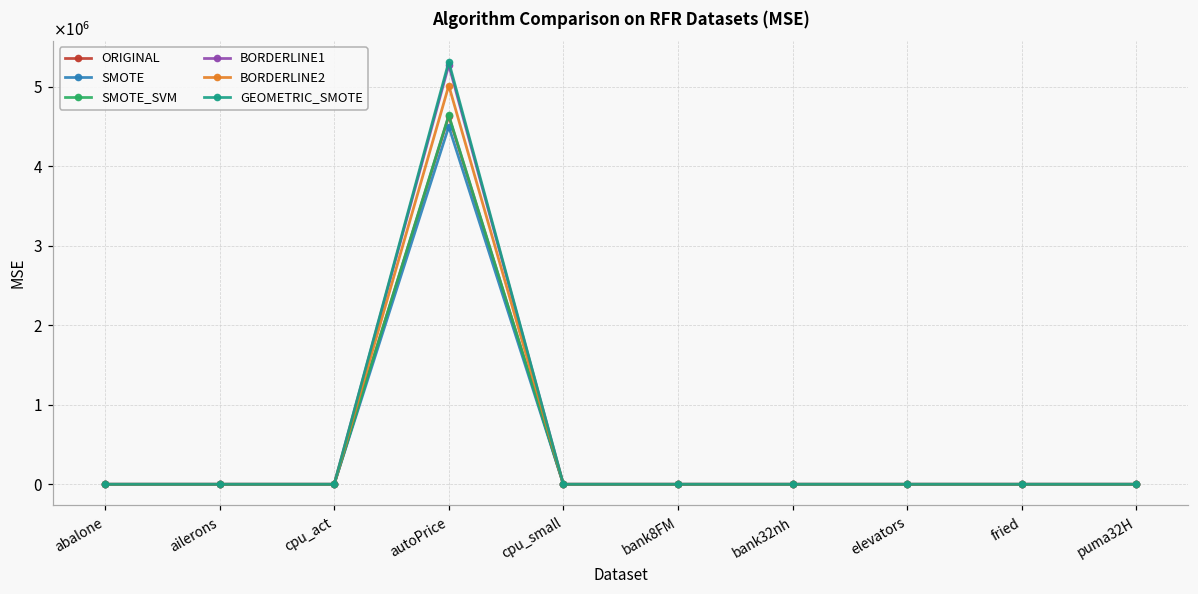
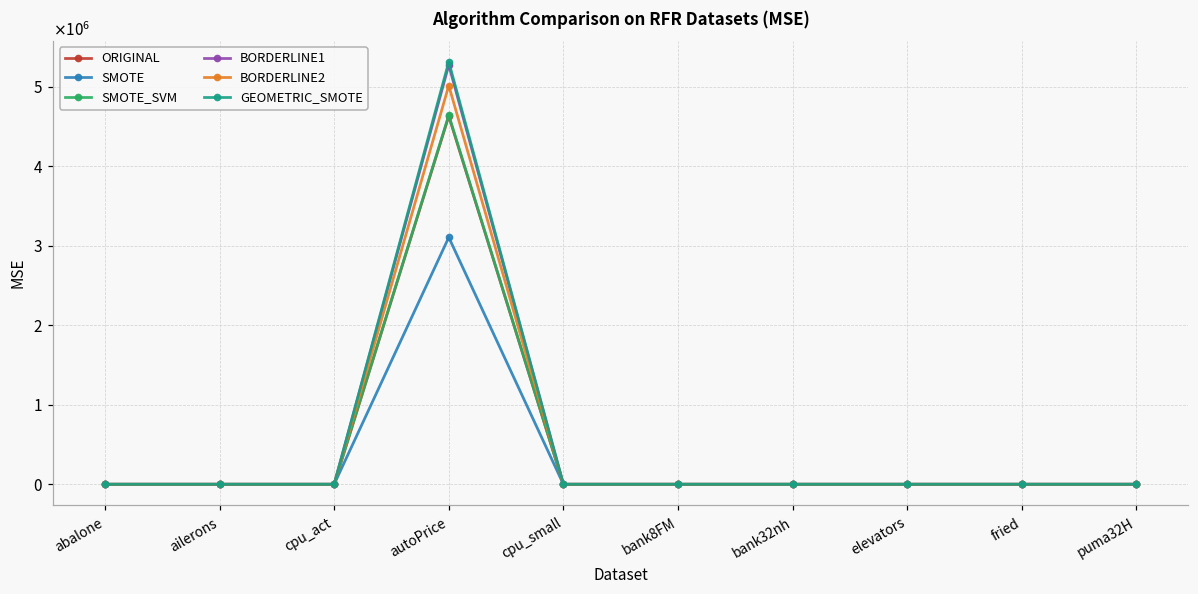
SMOTE, autoPrice: 4500000 -> 3100000
